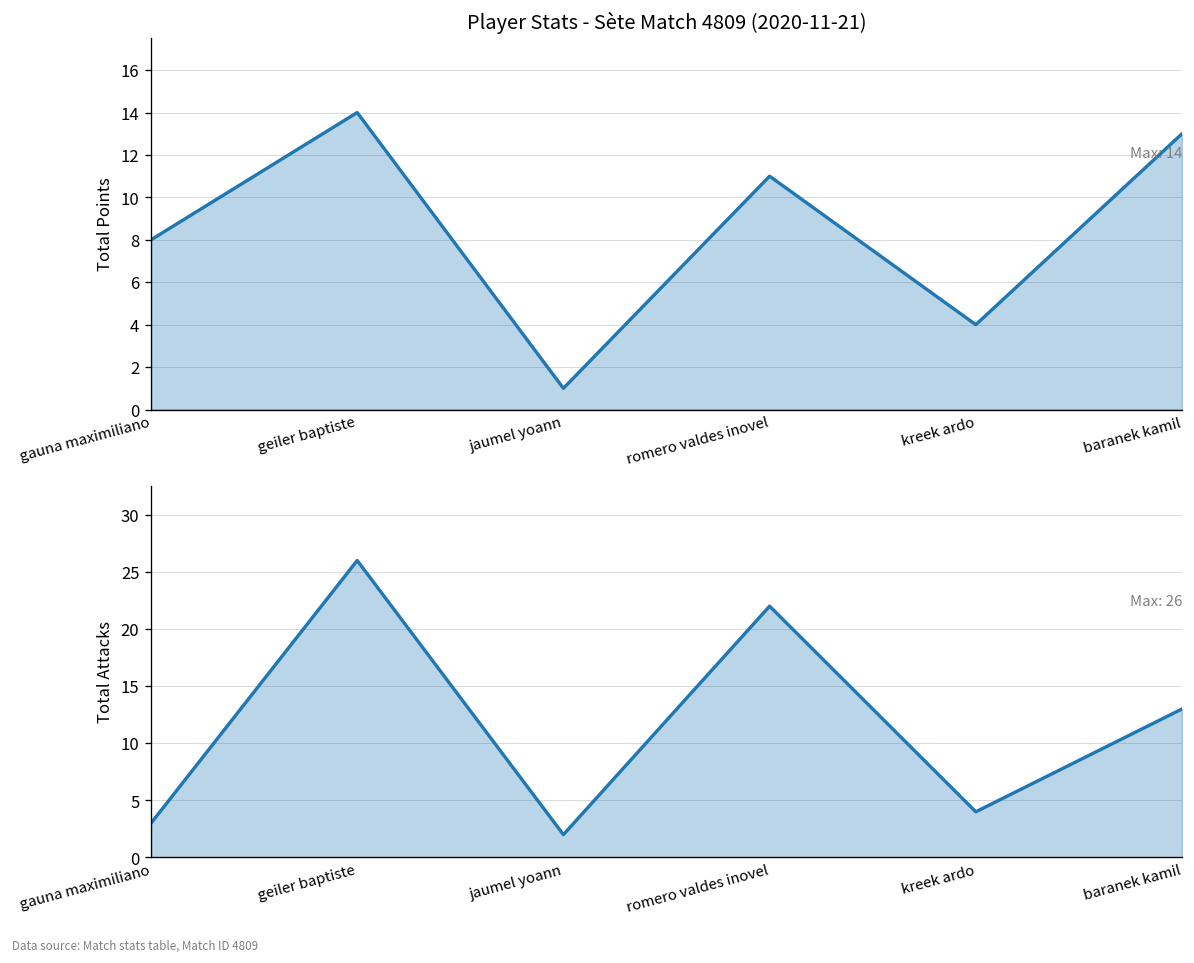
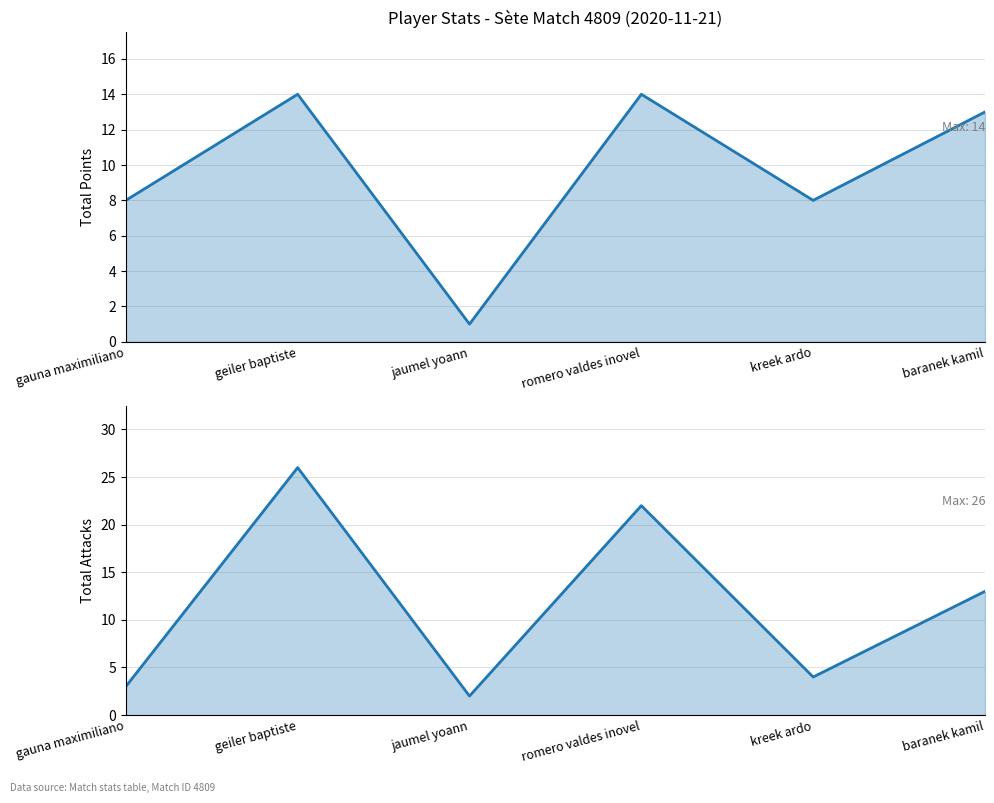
Player Stats - Sète Match 4809 (2020-11-21), romero valdes inovel: 11 -> 14
Player Stats - Sète Match 4809 (2020-11-21), kreek ardo: 4 -> 8
